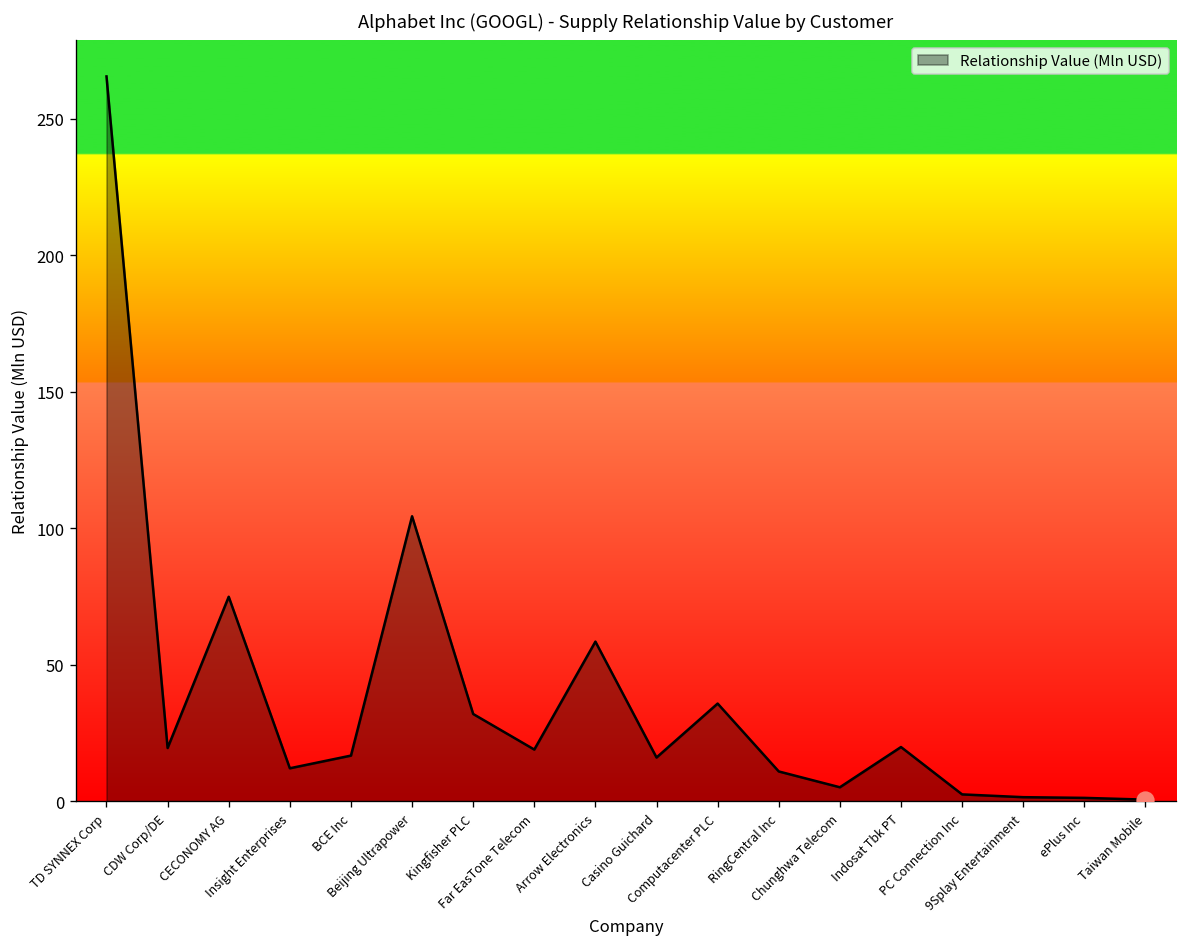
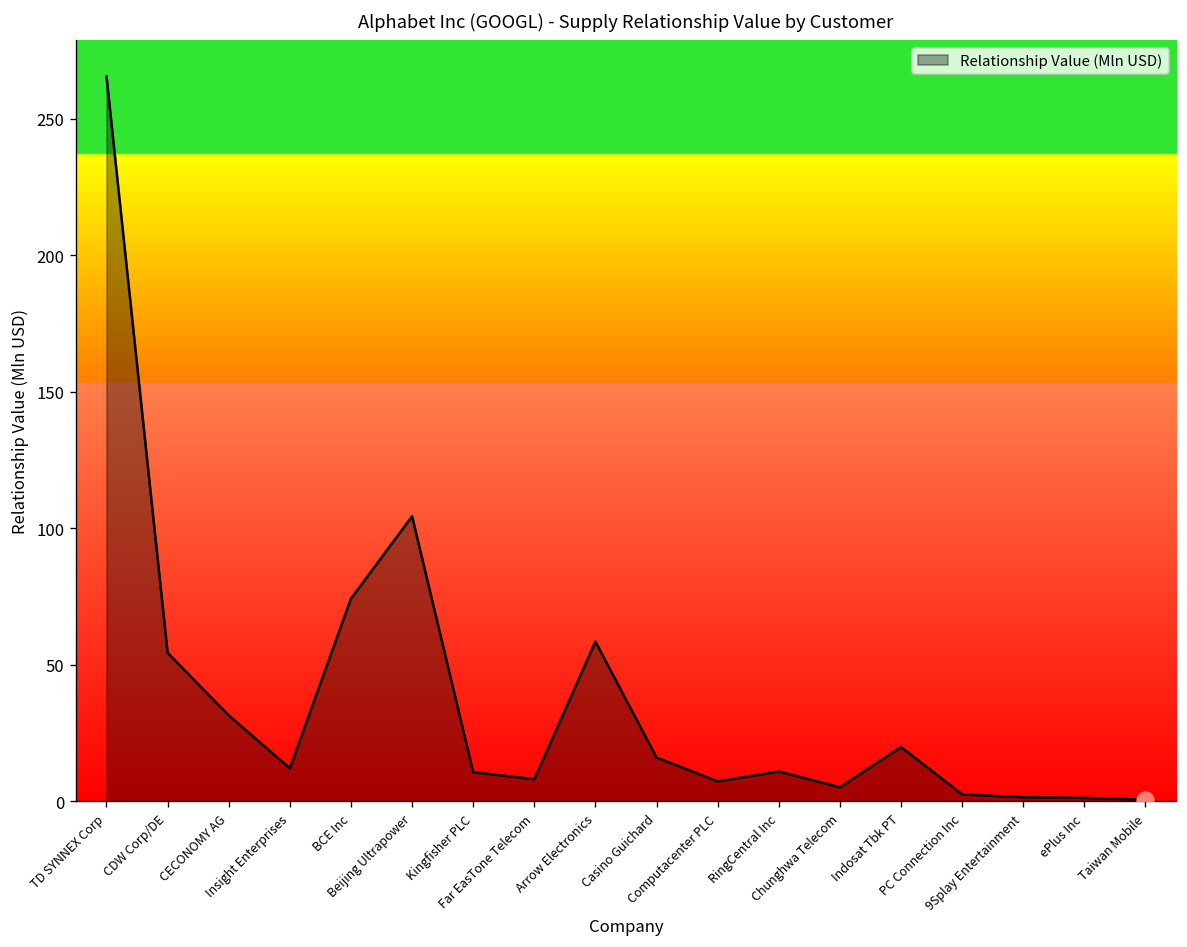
Relationship Value (Mln USD), CDW Corp/DE: 19 -> 54
Relationship Value (Mln USD), CECONOMY AG: 75 -> 31
Relationship Value (Mln USD), BCE Inc: 17 -> 74
Relationship Value (Mln USD), Kingfisher PLC: 32 -> 11
Relationship Value (Mln USD), Far EasTone Telecom: 19 -> 8
Relationship Value (Mln USD), Computacenter PLC: 36 -> 7
